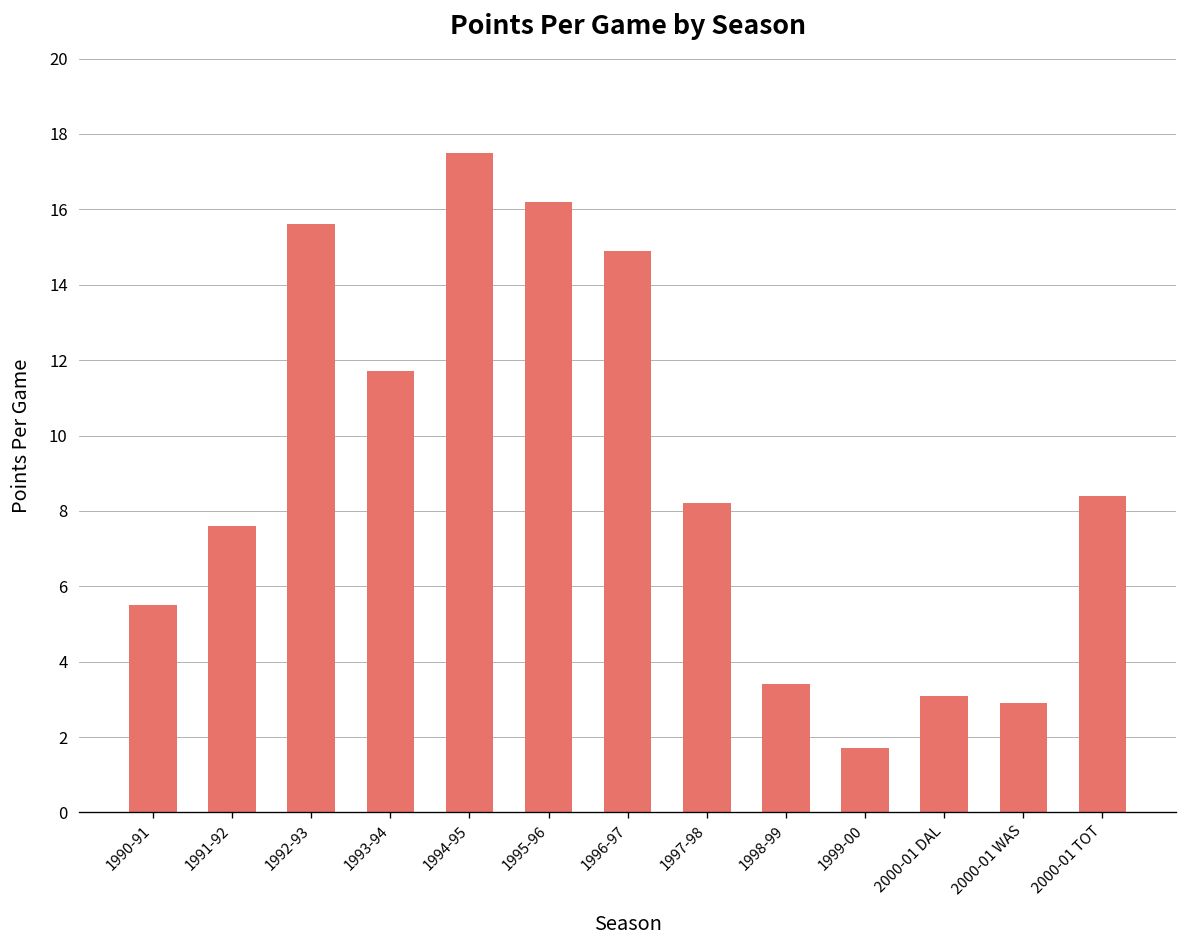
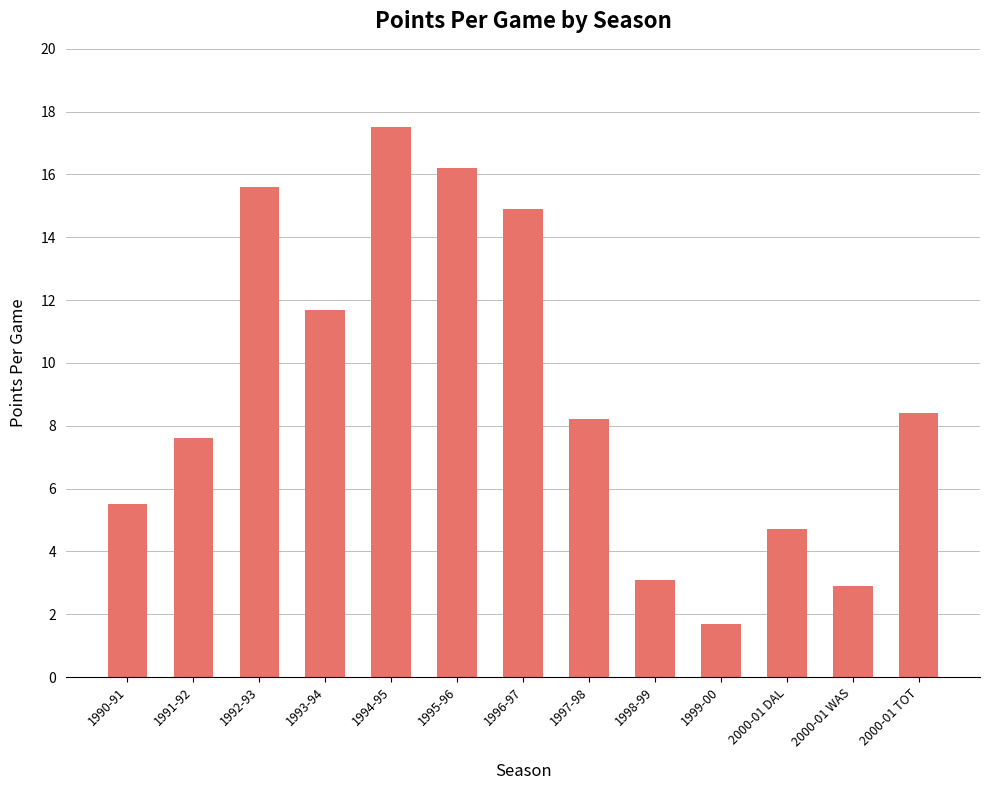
1998-99: 3.4 -> 3.1
2000-01 DAL: 3.1 -> 4.7
